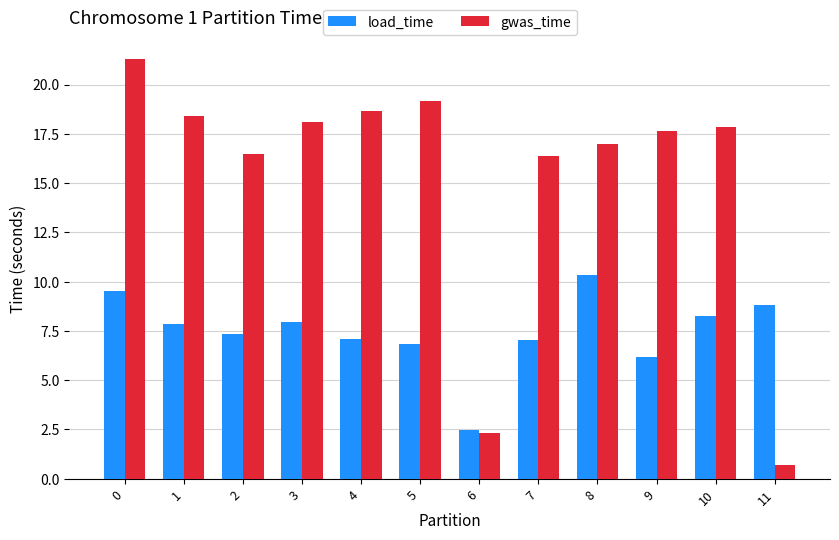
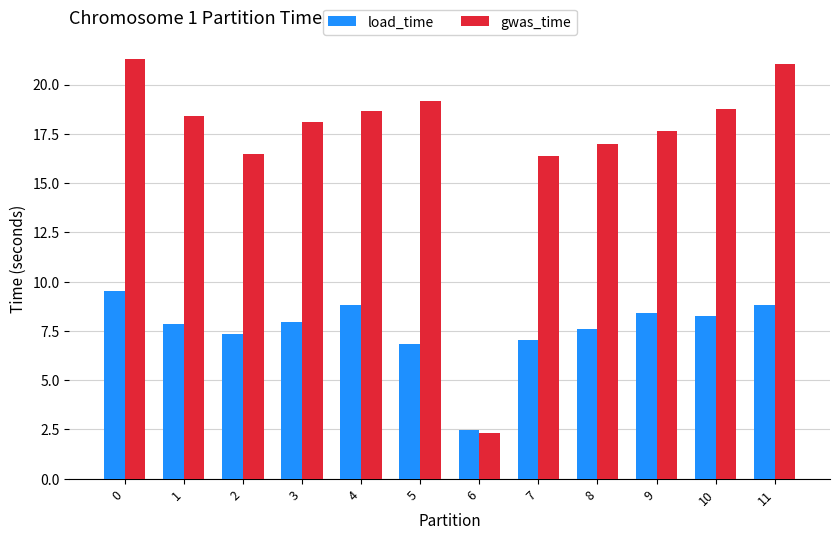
load_time, 4: 7.1 -> 8.8
load_time, 8: 10.4 -> 7.6
load_time, 9: 6.2 -> 8.4
gwas_time, 10: 17.9 -> 18.7
gwas_time, 11: 0.7 -> 21.0
